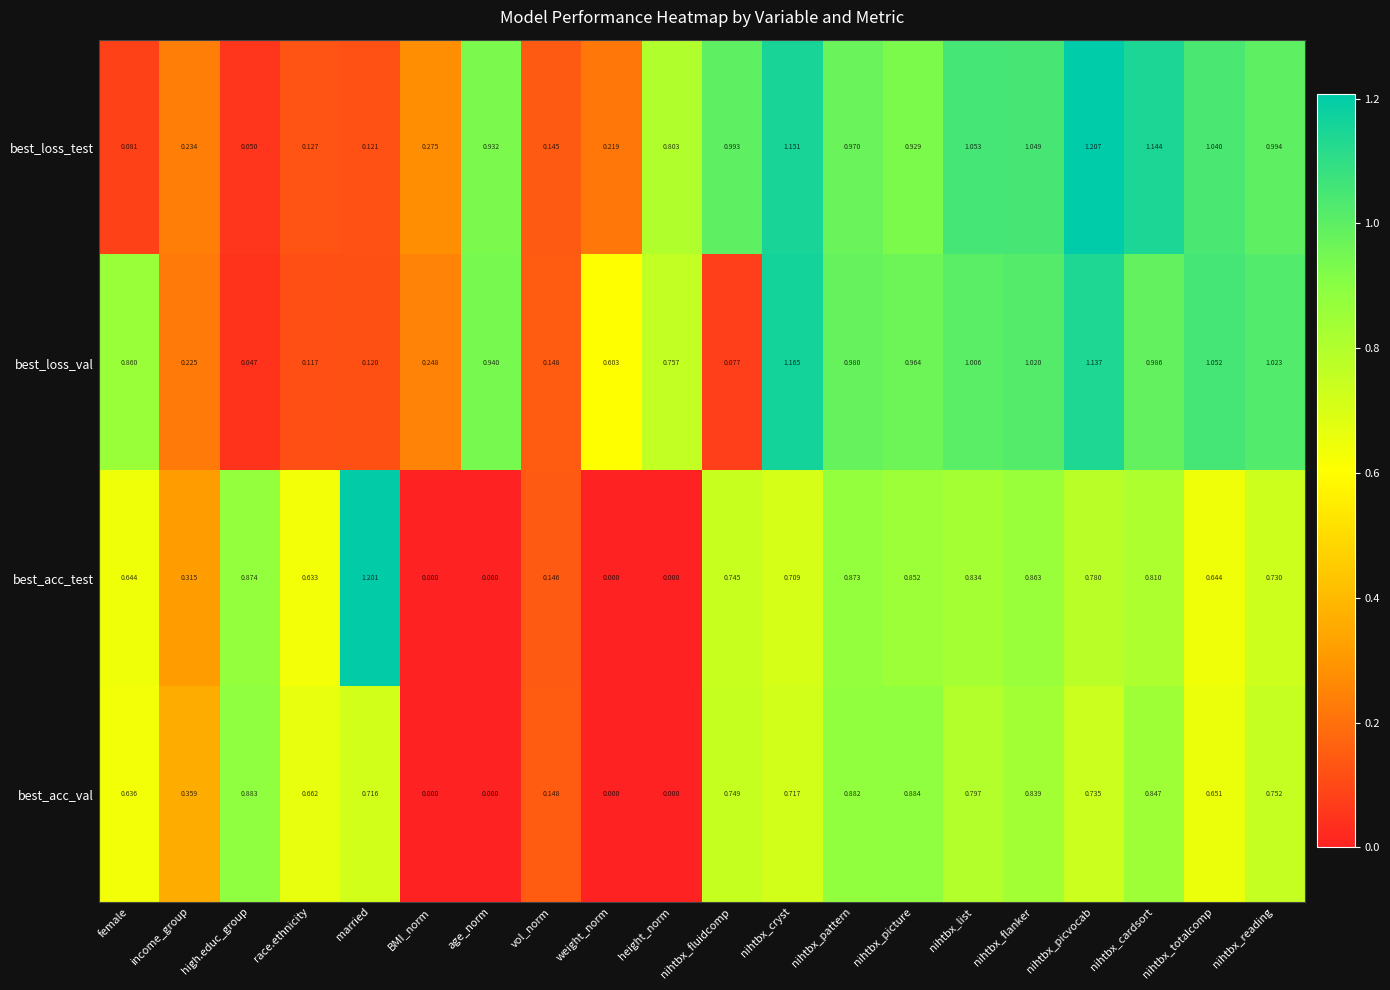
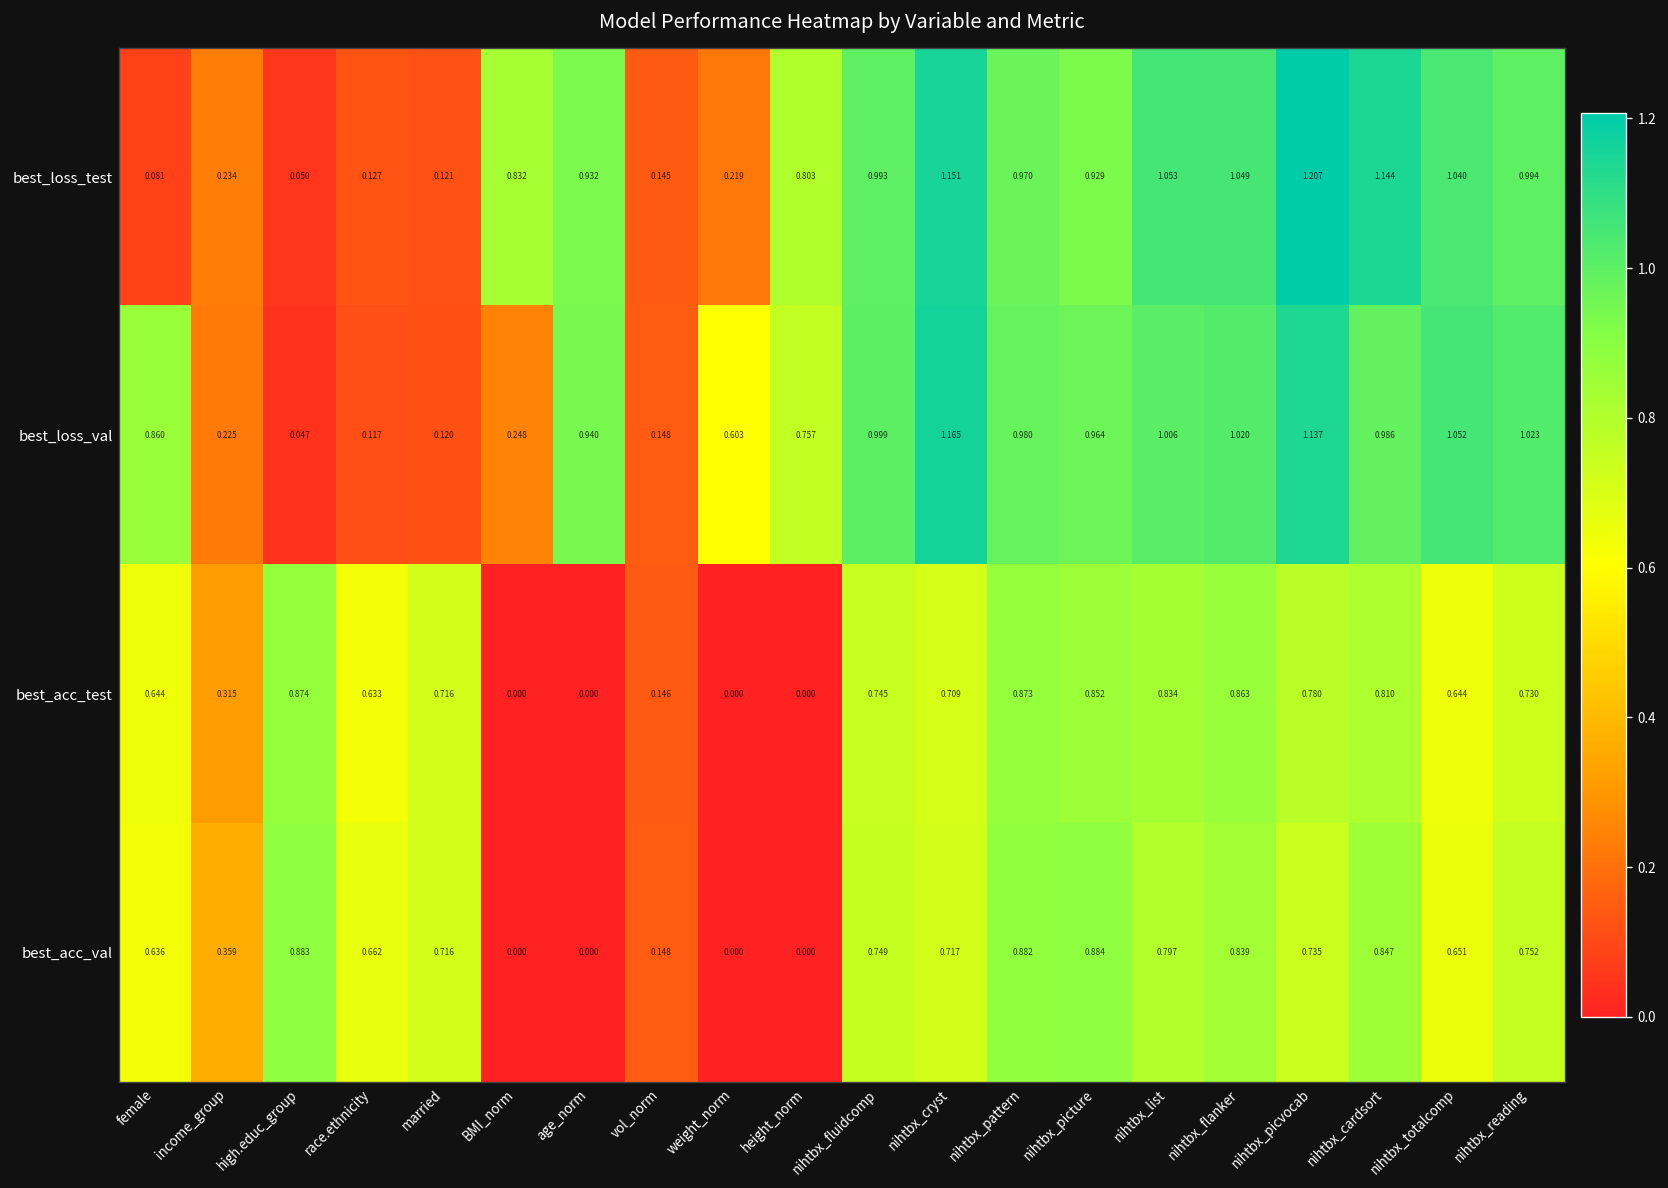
best_loss_test, BMI_norm: 0.275 -> 0.832
best_loss_val, nihtbx_fluidcomp: 0.077 -> 0.999
best_acc_test, married: 1.201 -> 0.716
